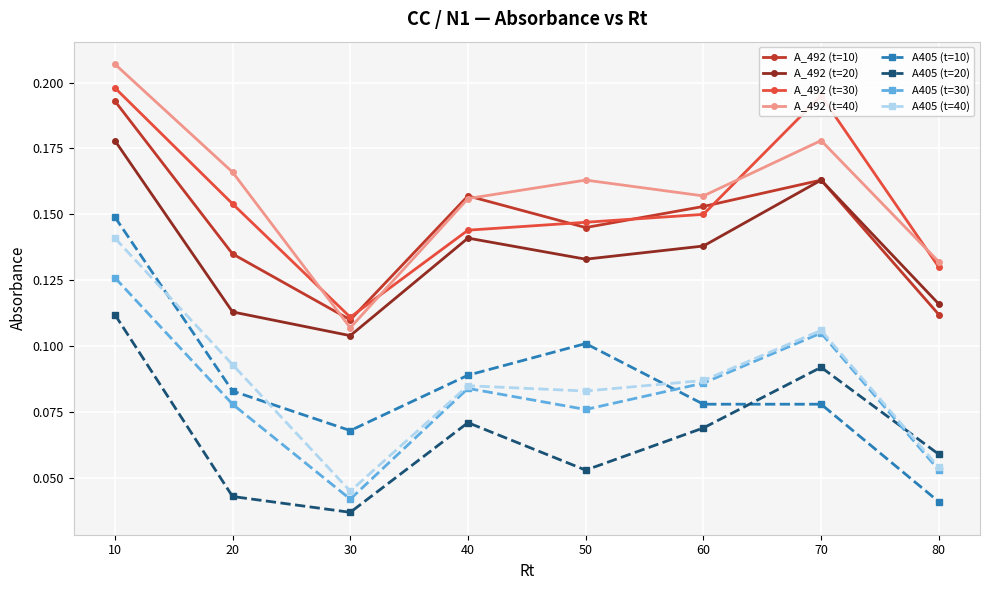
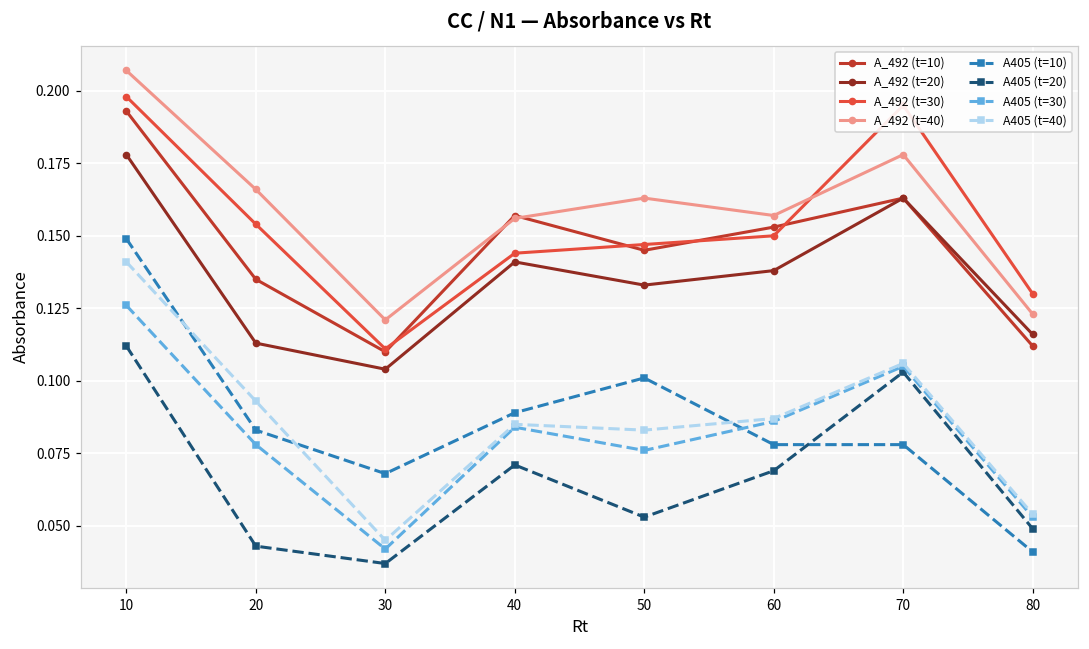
A_492 (t=40), 30: 0.107 -> 0.121
A405 (t=20), 70: 0.092 -> 0.103
A_492 (t=40), 80: 0.132 -> 0.123
A405 (t=20), 80: 0.059 -> 0.049
